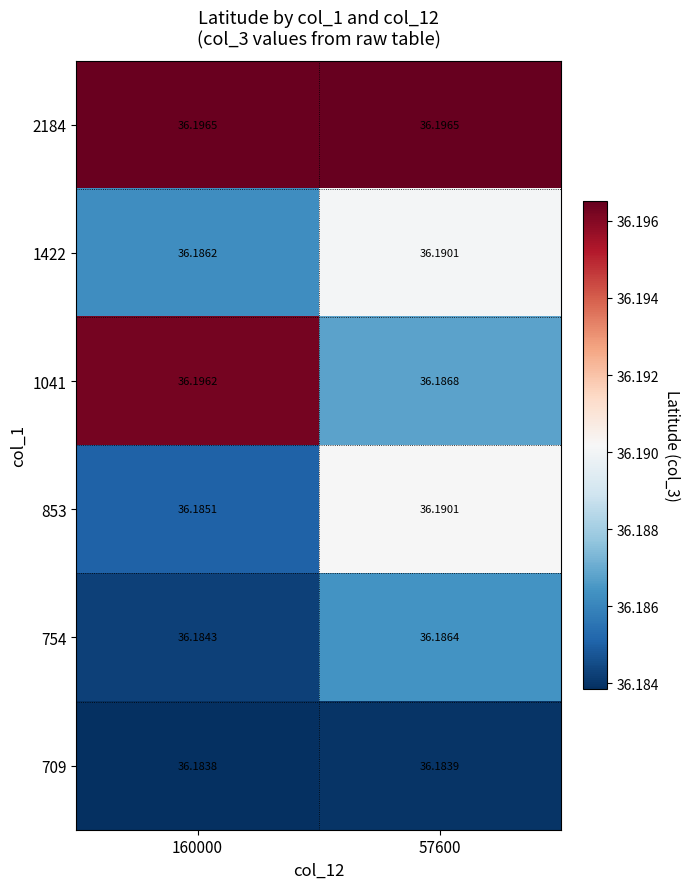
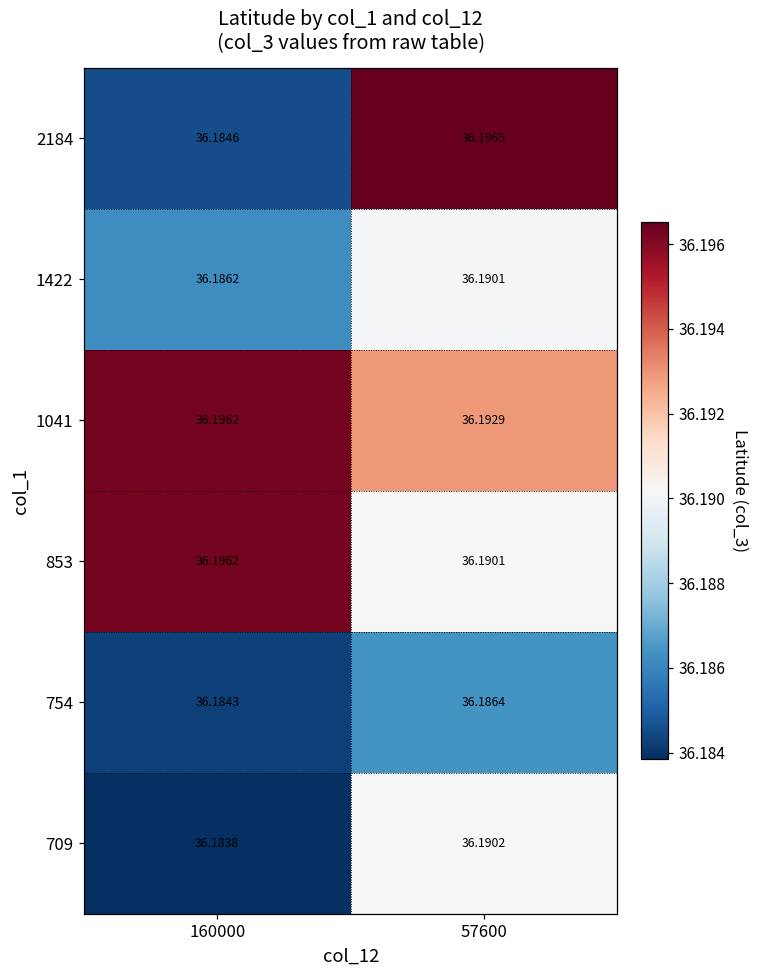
2184, 160000: 36.1965 -> 36.1846
1041, 57600: 36.1868 -> 36.1929
853, 160000: 36.1851 -> 36.1962
709, 57600: 36.1839 -> 36.1902
